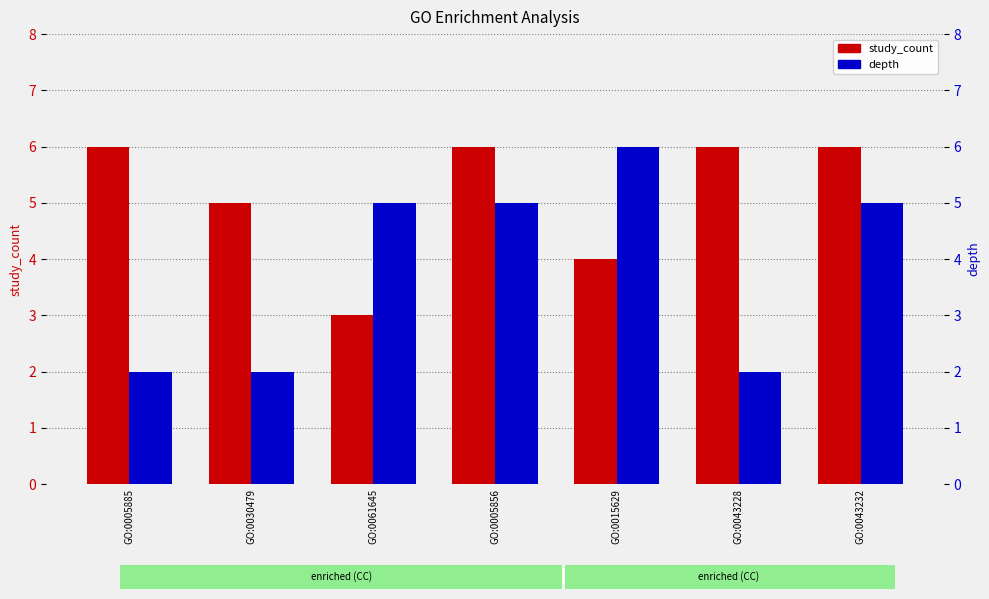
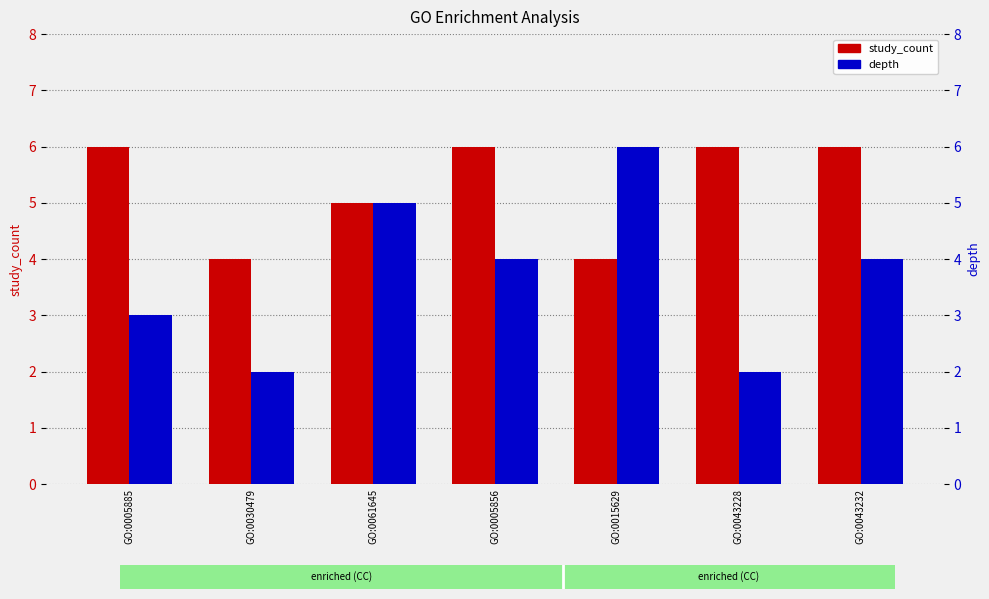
study_count, GO:0030479: 5 -> 4
study_count, GO:0061645: 3 -> 5
depth, GO:0005885: 2 -> 3
depth, GO:0005856: 5 -> 4
depth, GO:0043232: 5 -> 4
